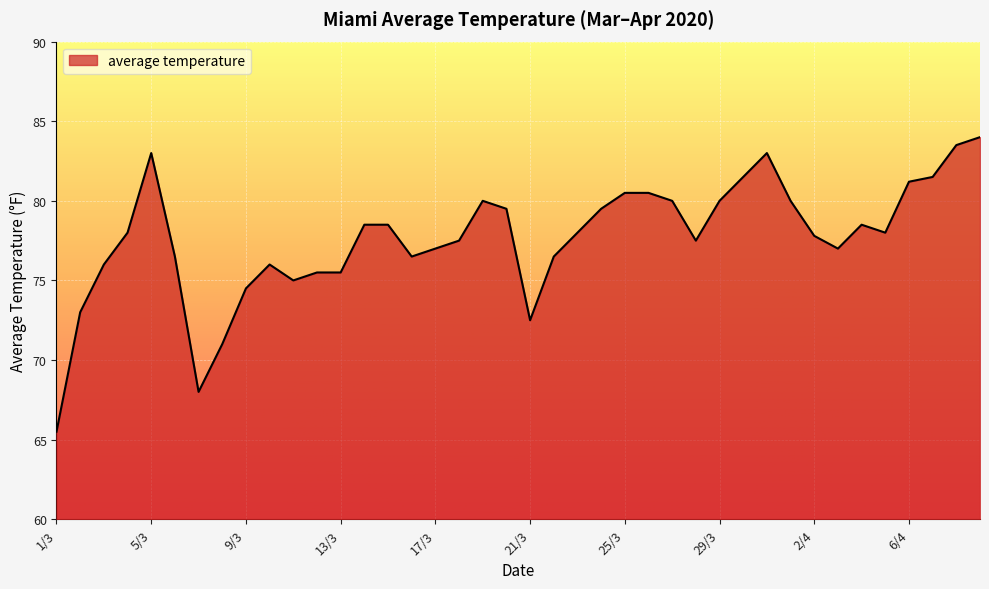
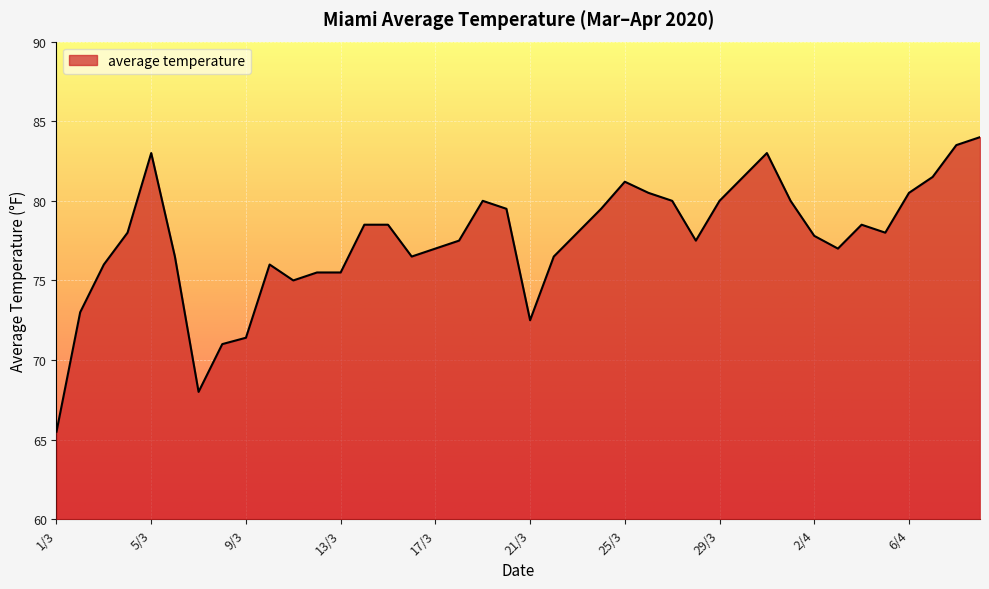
9/3: 74.5 -> 71.4
25/3: 80.5 -> 81.2
6/4: 81.2 -> 80.5
